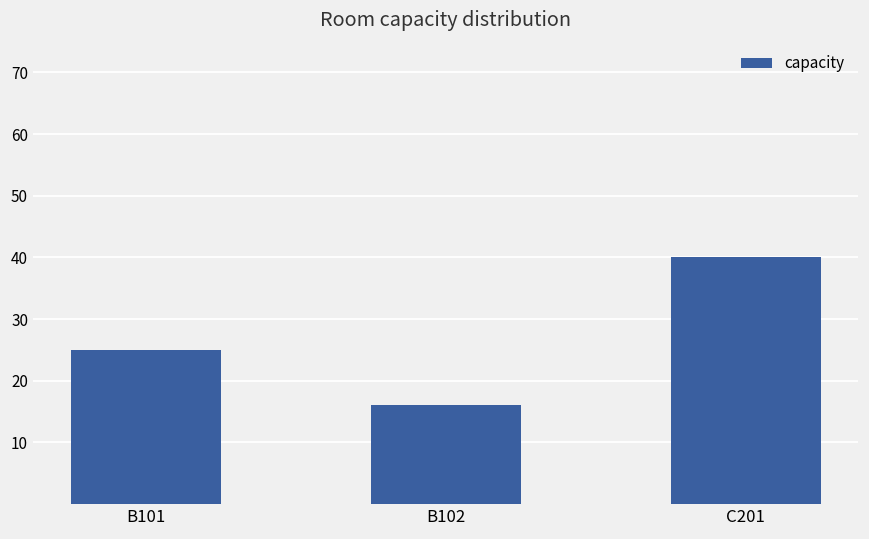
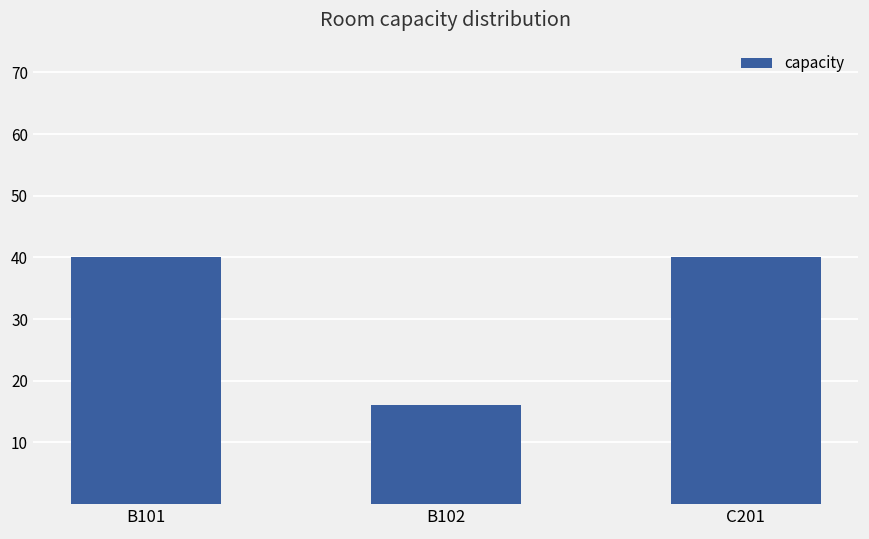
B101: 25 -> 40
